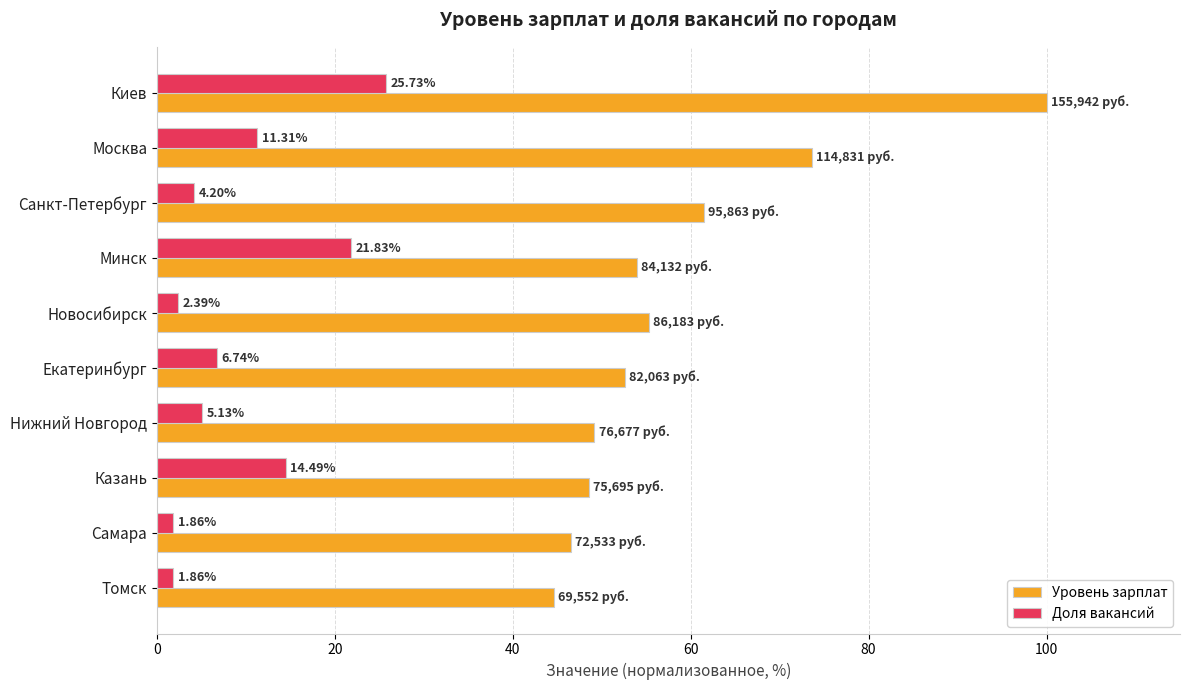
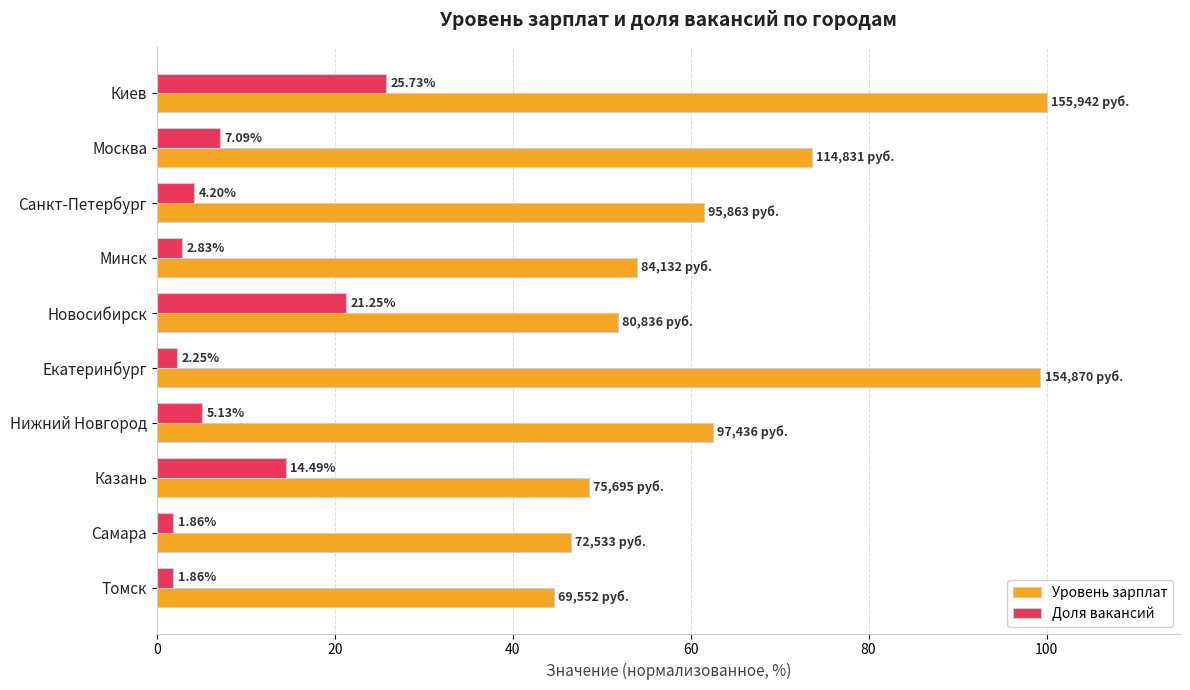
Доля вакансий, Москва: 11.31% -> 7.09%
Доля вакансий, Минск: 21.83% -> 2.83%
Доля вакансий, Новосибирск: 2.39% -> 21.25%
Уровень зарплат, Новосибирск: 86,183 -> 80,836
Доля вакансий, Екатеринбург: 6.74% -> 2.25%
Уровень зарплат, Екатеринбург: 82,063 -> 154,870
Уровень зарплат, Нижний Новгород: 76,677 -> 97,436
